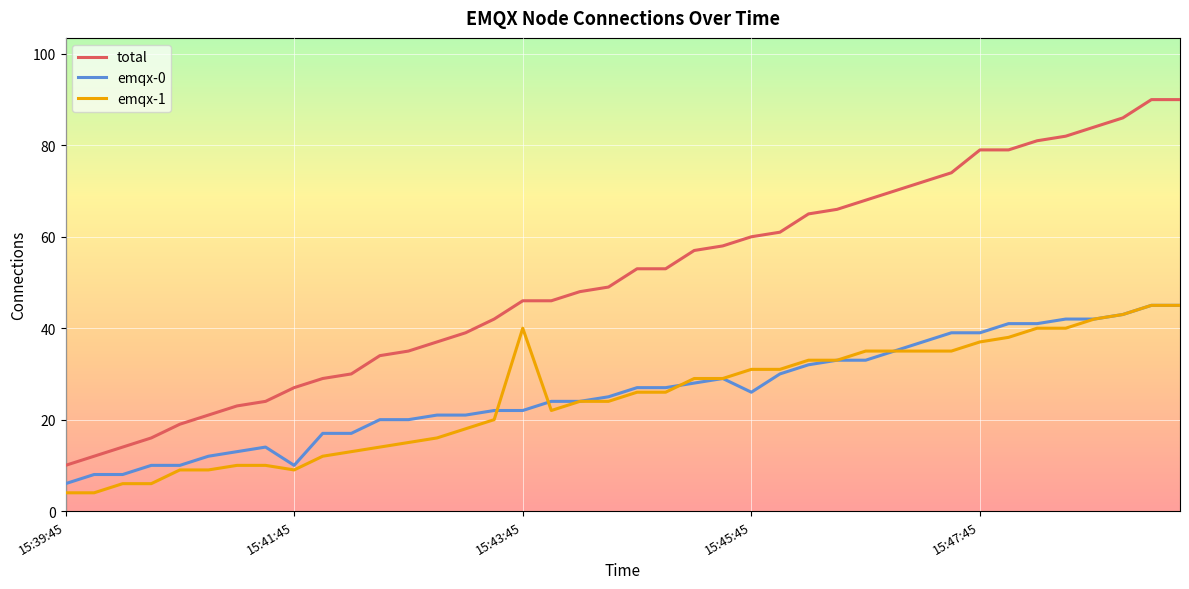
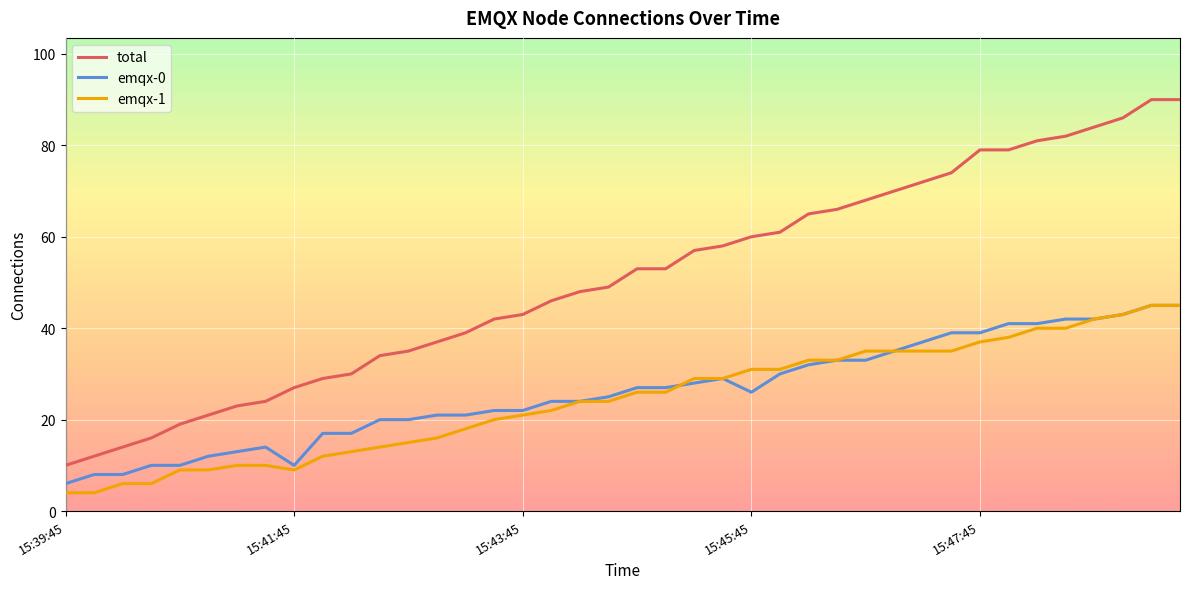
total, 15:43:45: 46 -> 43
emqx-1, 15:43:45: 40 -> 21
